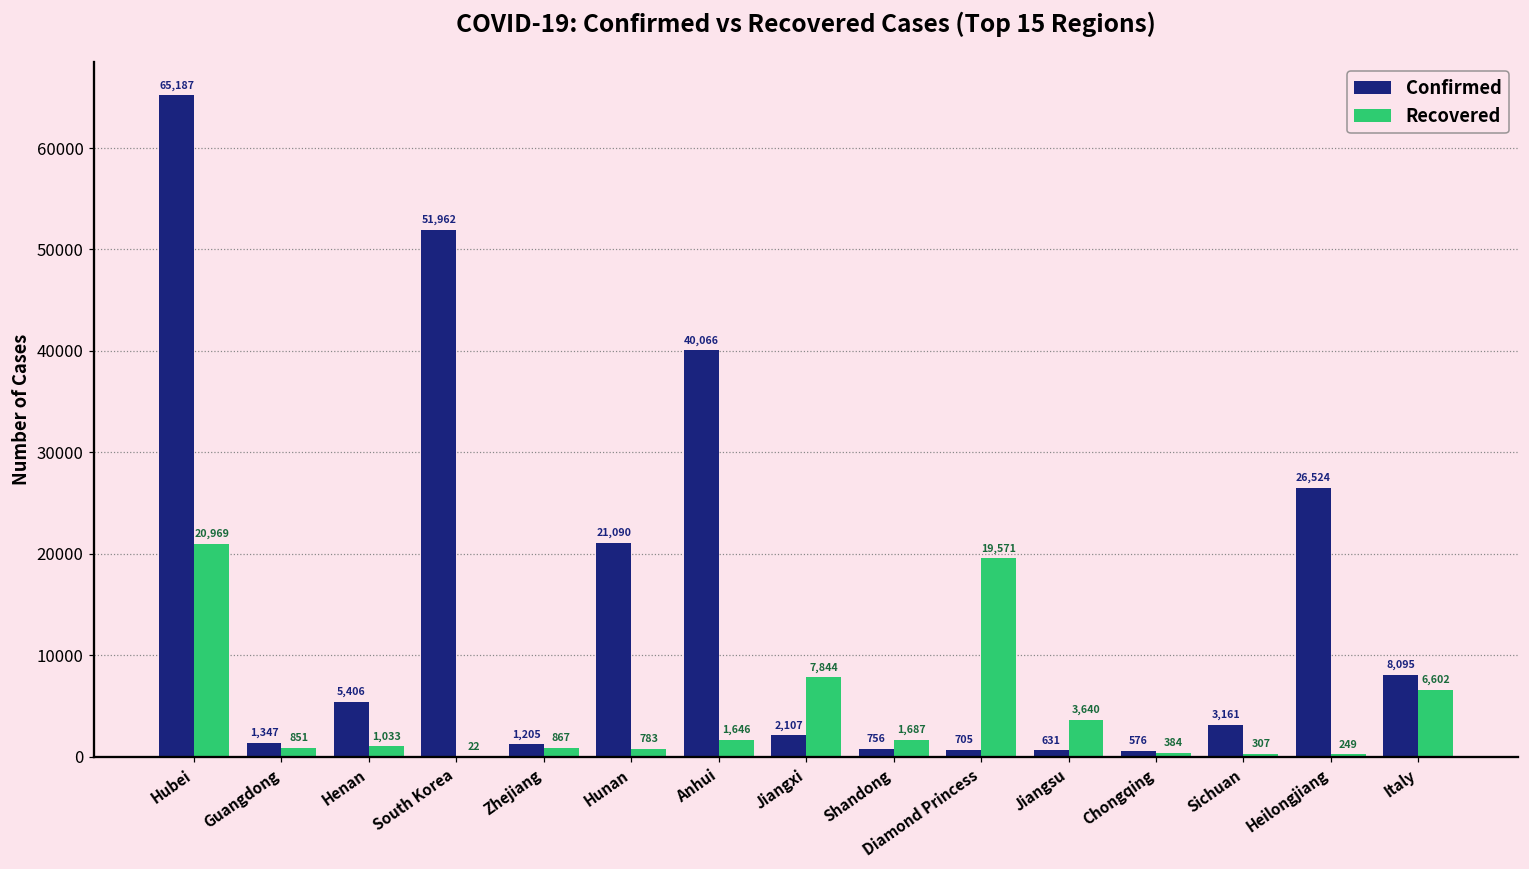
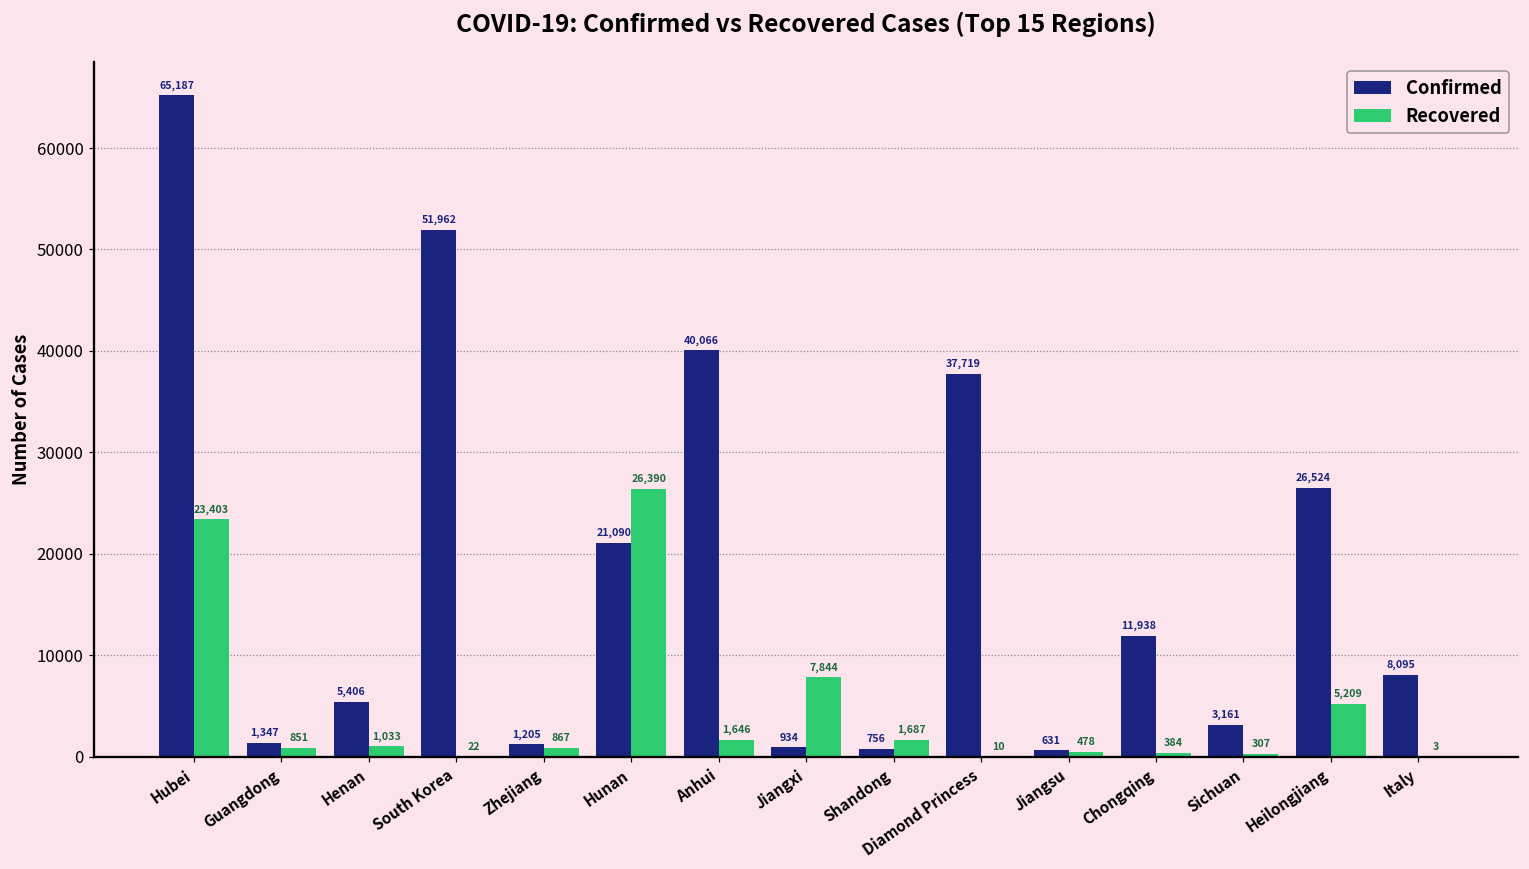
Recovered, Hubei: 20,969 -> 23,403
Recovered, Hunan: 783 -> 26,390
Confirmed, Jiangxi: 2,107 -> 934
Confirmed, Diamond Princess: 705 -> 37,719
Recovered, Diamond Princess: 19,571 -> 10
Recovered, Jiangsu: 3,640 -> 478
Confirmed, Chongqing: 576 -> 11,938
Recovered, Heilongjiang: 249 -> 5,209
Recovered, Italy: 6,602 -> 3
